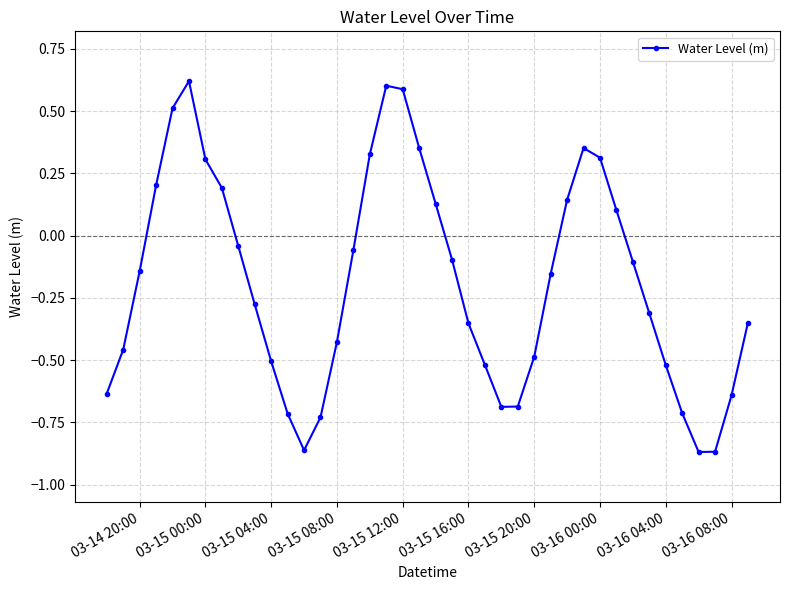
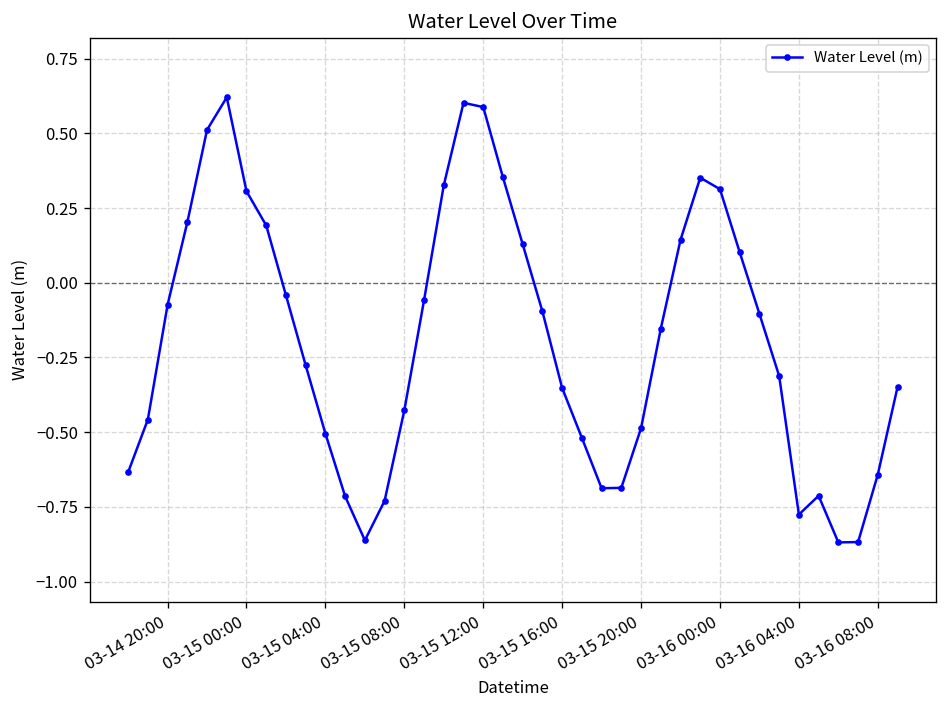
03-14 20:00: -0.14 -> -0.07
03-16 04:00: -0.52 -> -0.78
